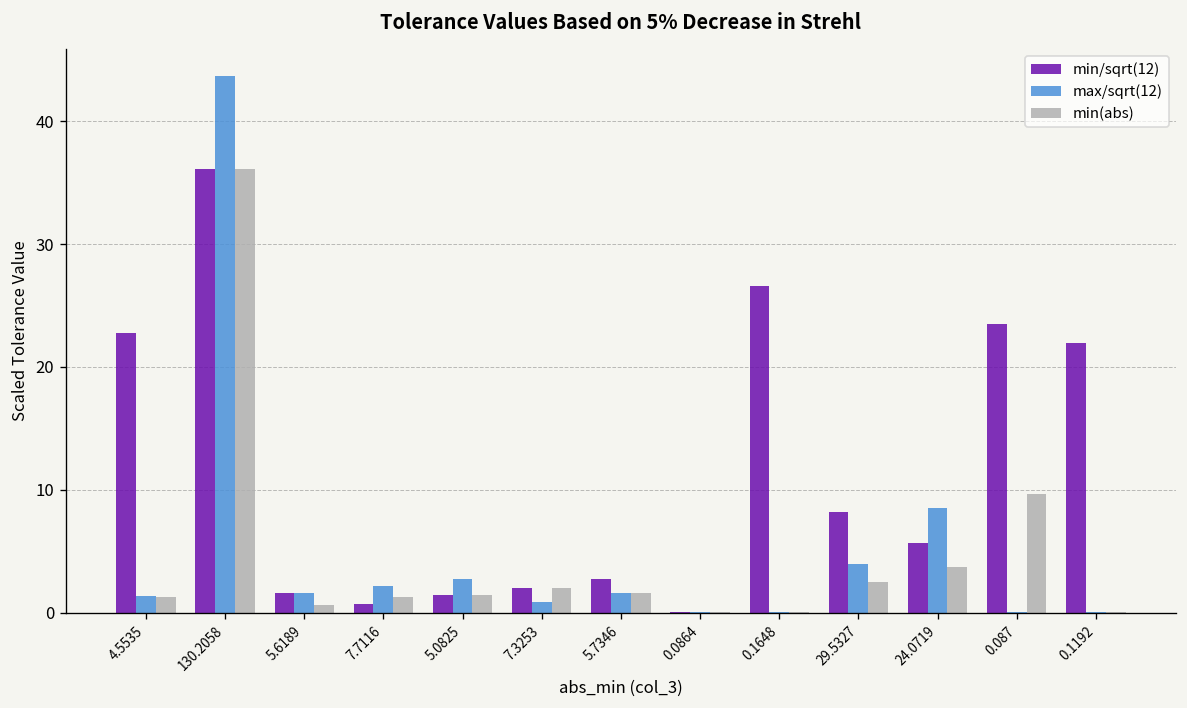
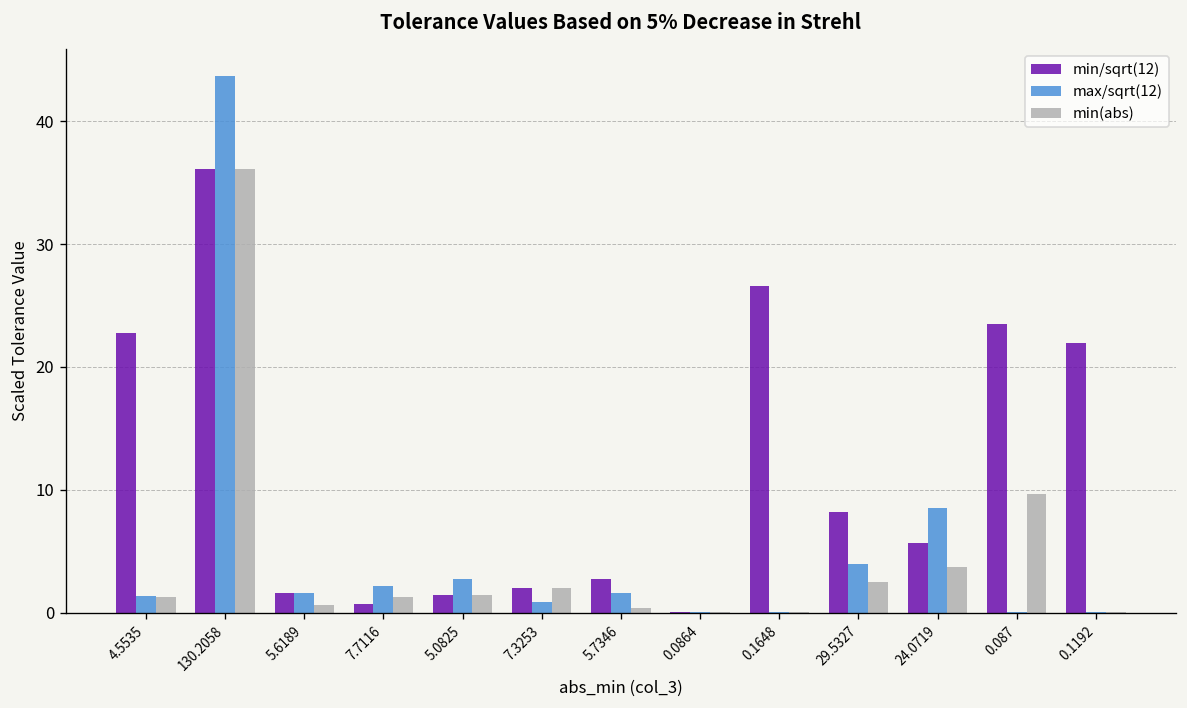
min(abs), 5.7346: 1.6 -> 0.4
